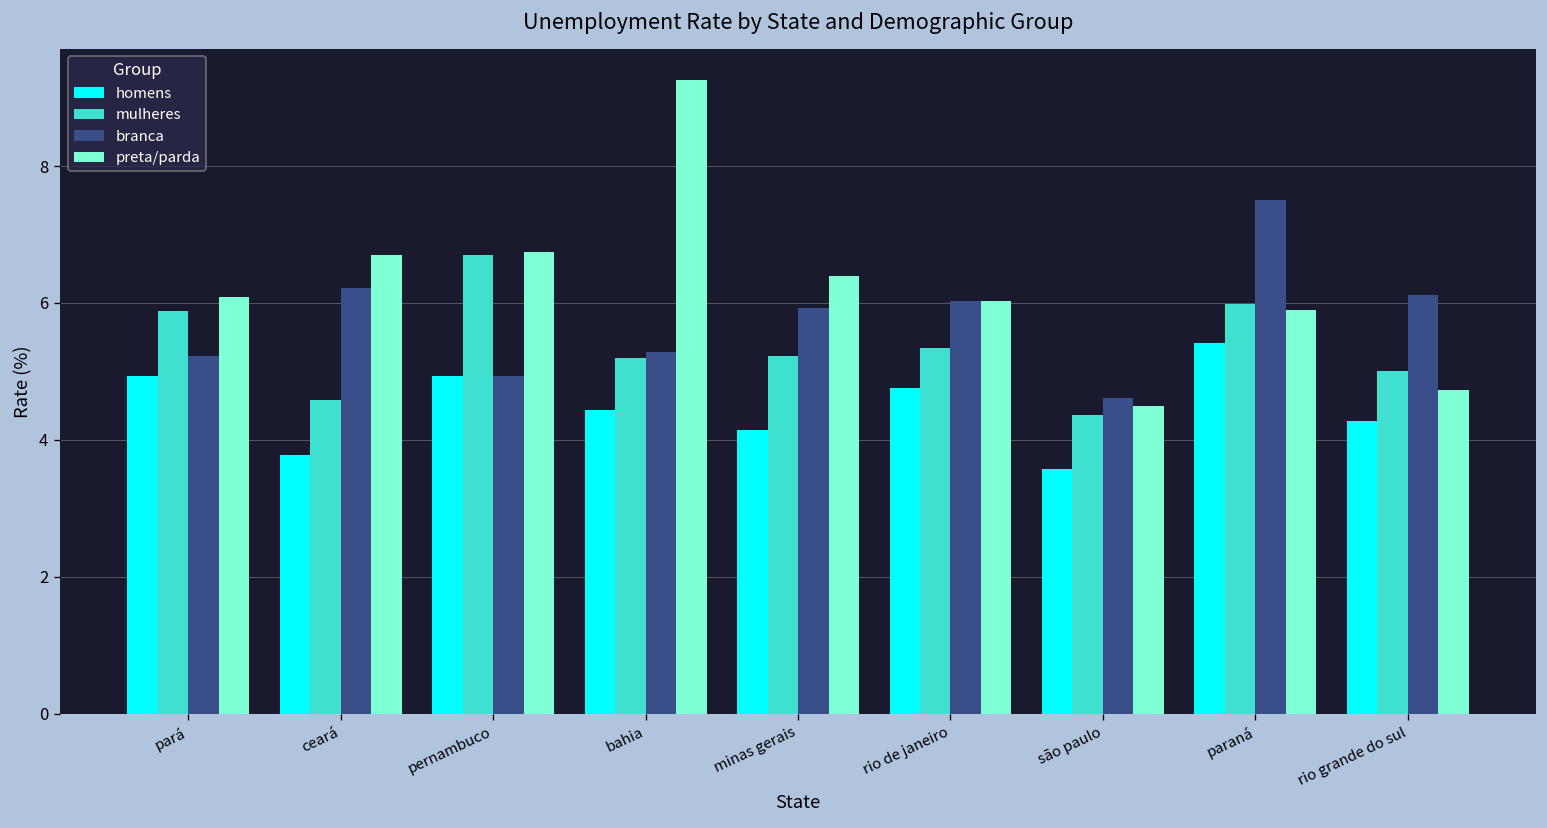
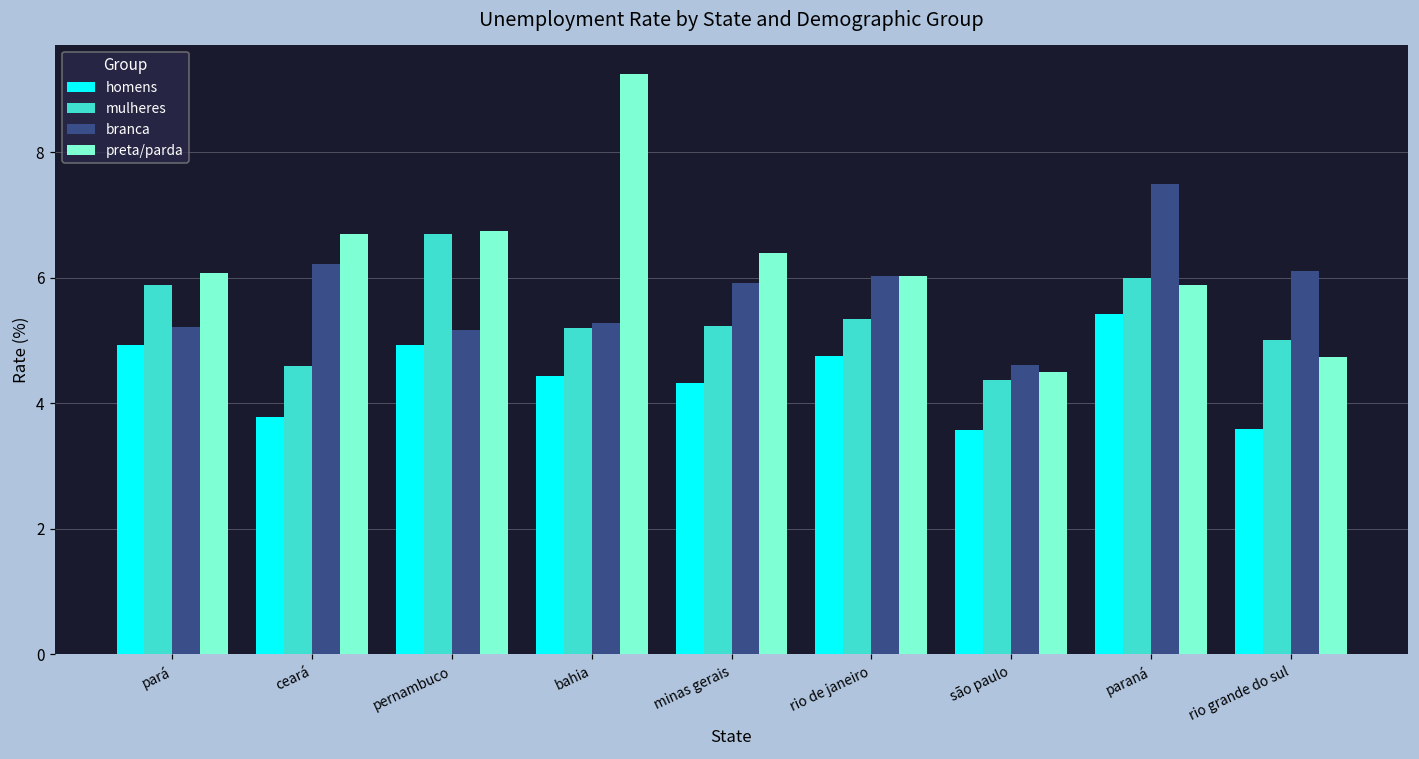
branca, pernambuco: 4.9 -> 5.2
homens, minas gerais: 4.2 -> 4.3
homens, rio grande do sul: 4.3 -> 3.6
